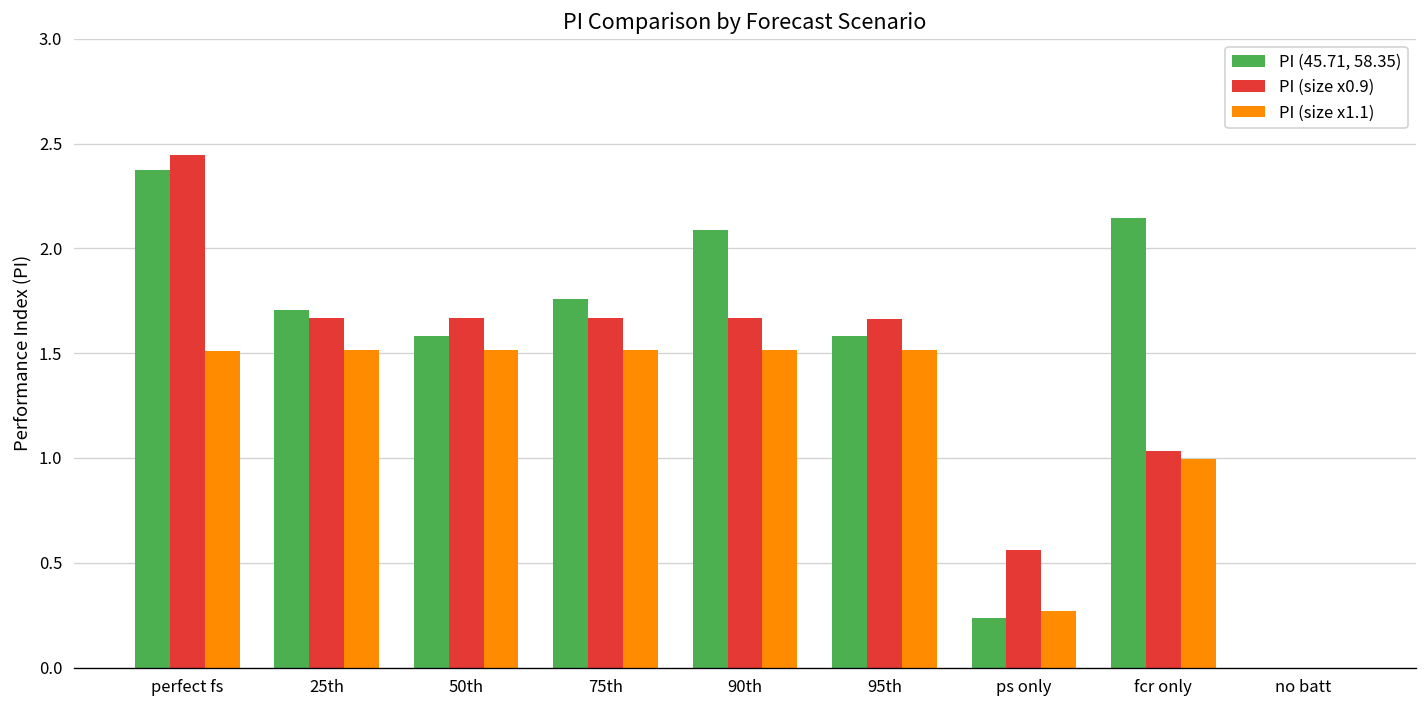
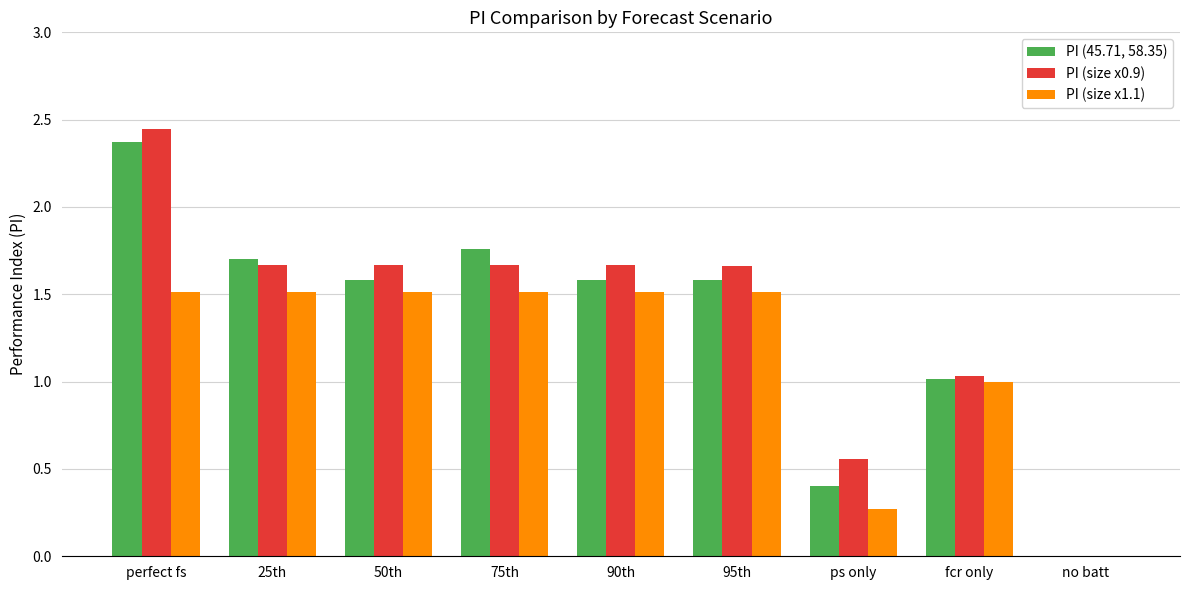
PI (45.71, 58.35), 90th: 2.09 -> 1.58
PI (45.71, 58.35), ps only: 0.23 -> 0.40
PI (45.71, 58.35), fcr only: 2.14 -> 1.01
